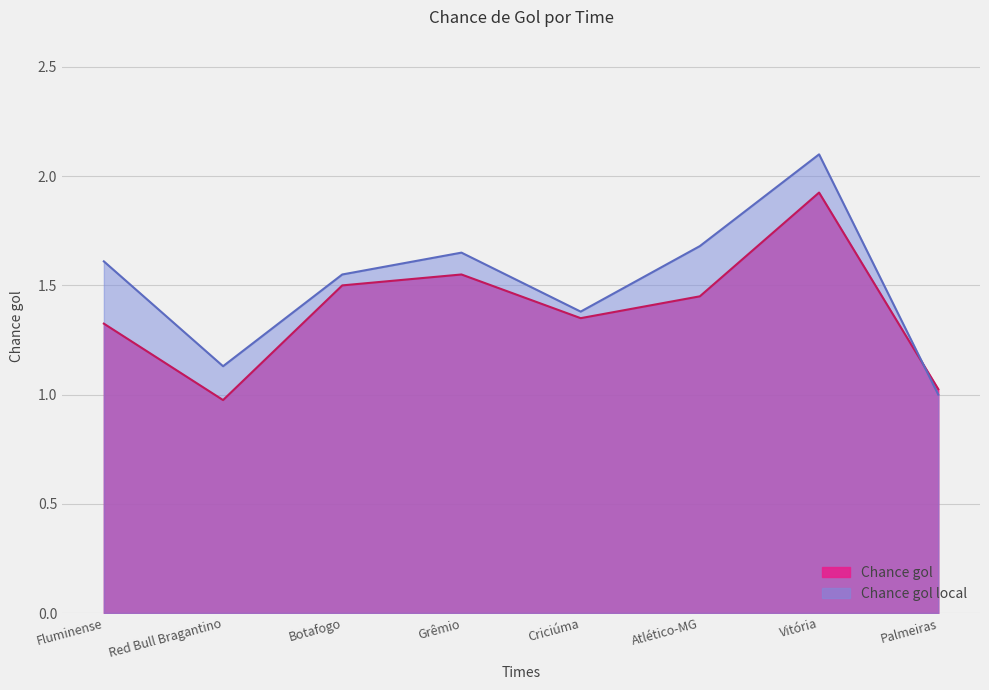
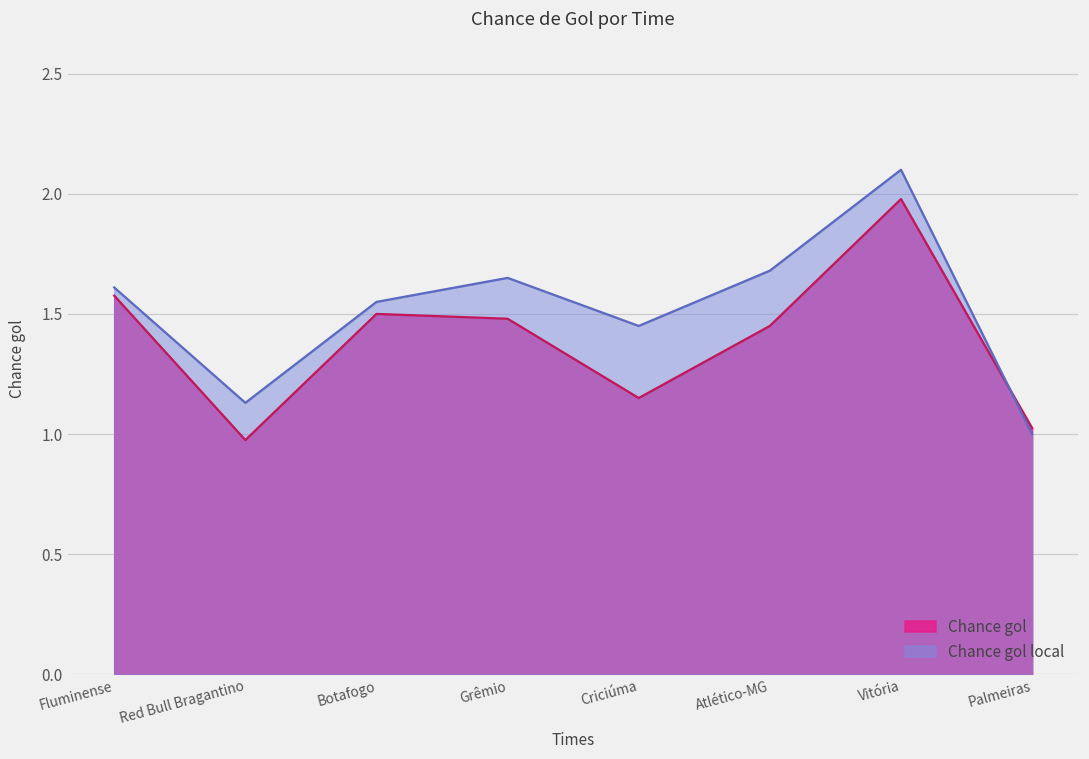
Chance gol, Fluminense: 1.33 -> 1.58
Chance gol, Grêmio: 1.55 -> 1.48
Chance gol, Criciúma: 1.35 -> 1.15
Chance gol local, Criciúma: 1.38 -> 1.45
Chance gol, Vitória: 1.93 -> 1.98
